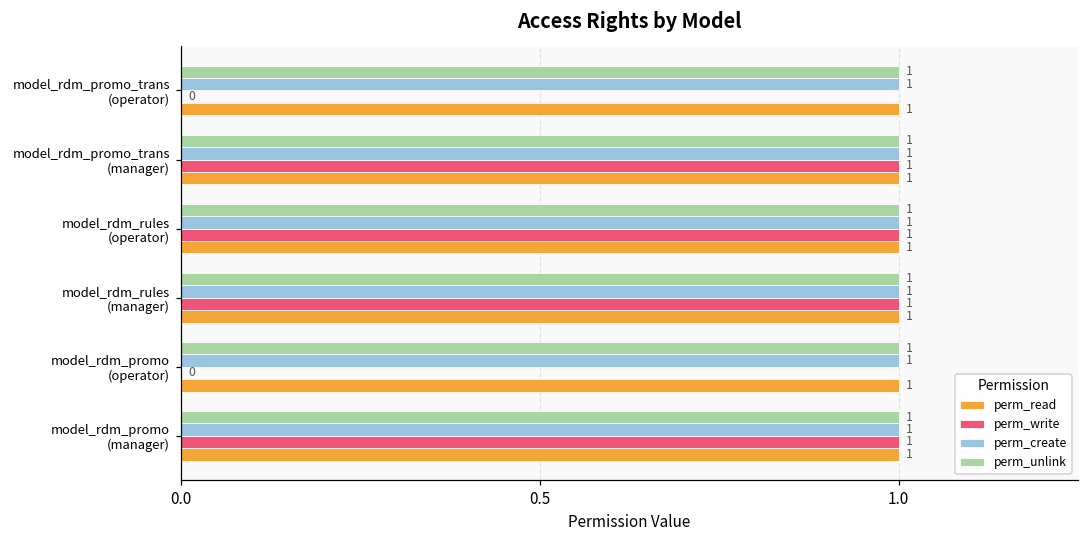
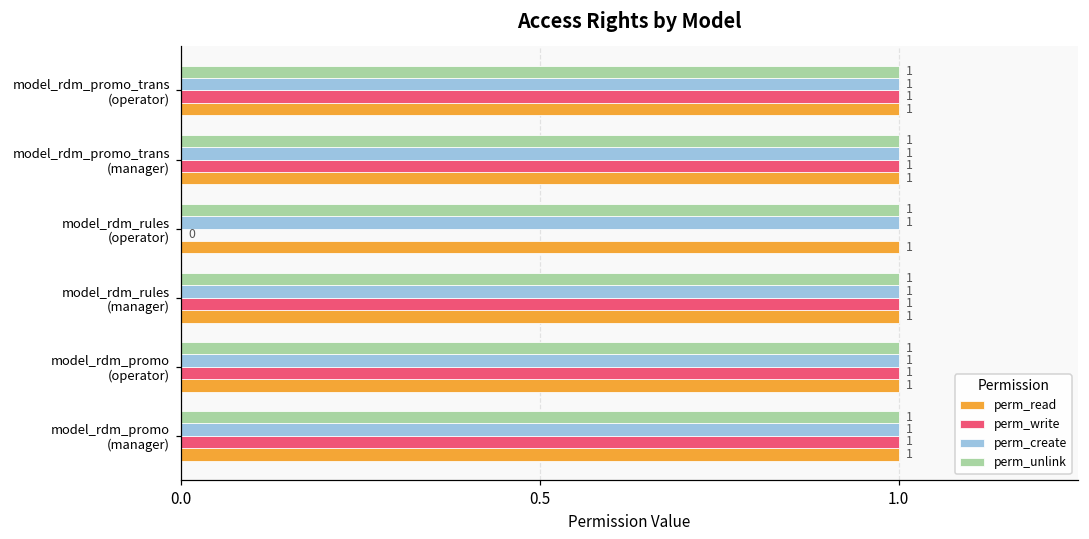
perm_write, model_rdm_promo_trans (operator): 0 -> 1
perm_write, model_rdm_rules (operator): 1 -> 0
perm_write, model_rdm_promo (operator): 0 -> 1
